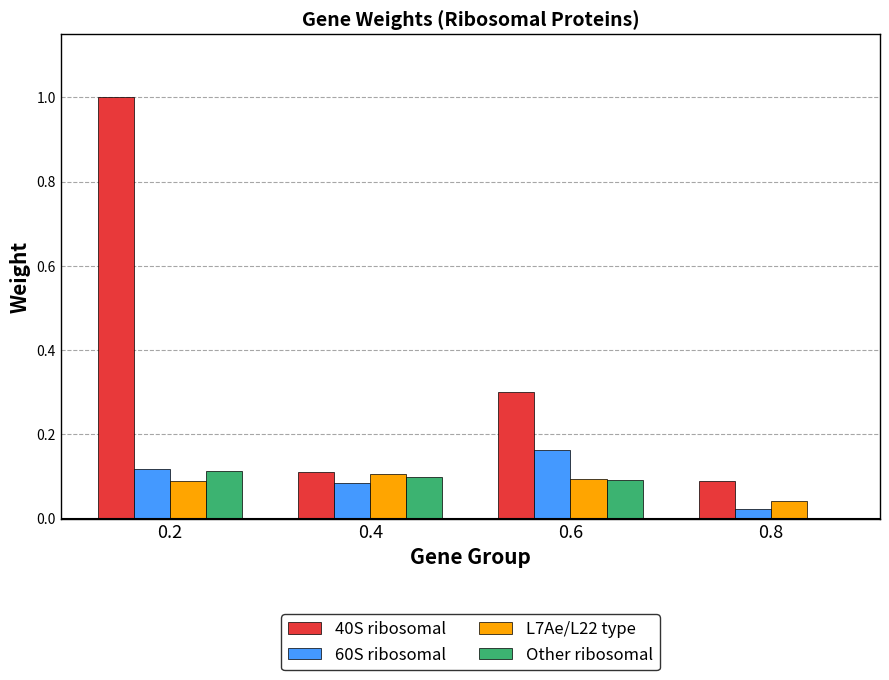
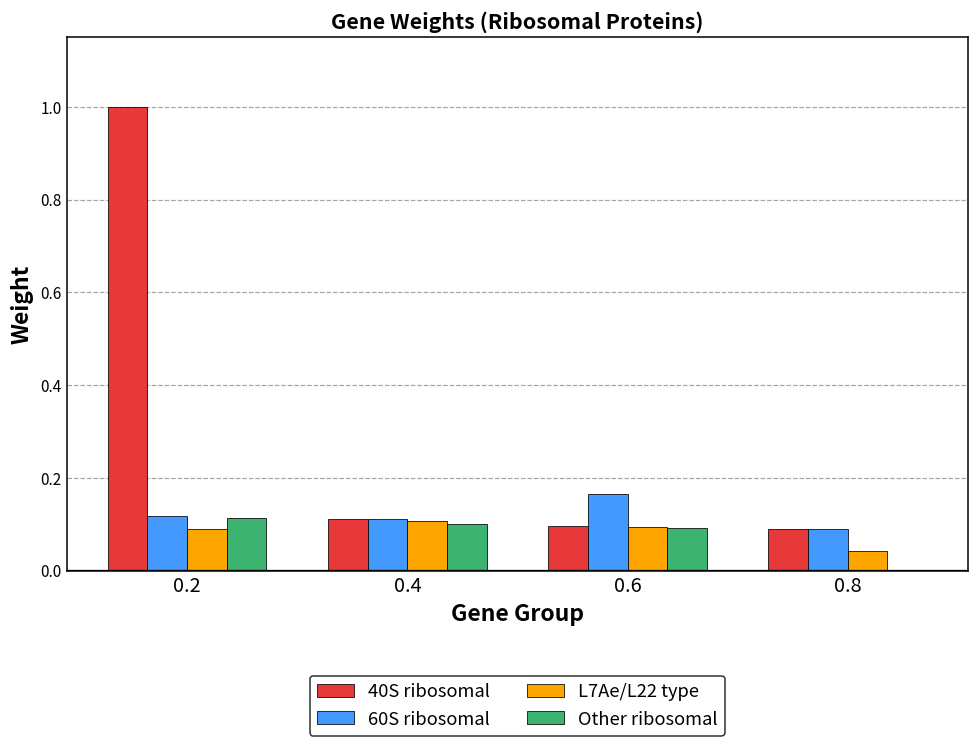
60S ribosomal, 0.4: 0.09 -> 0.11
40S ribosomal, 0.6: 0.30 -> 0.10
60S ribosomal, 0.8: 0.02 -> 0.09
